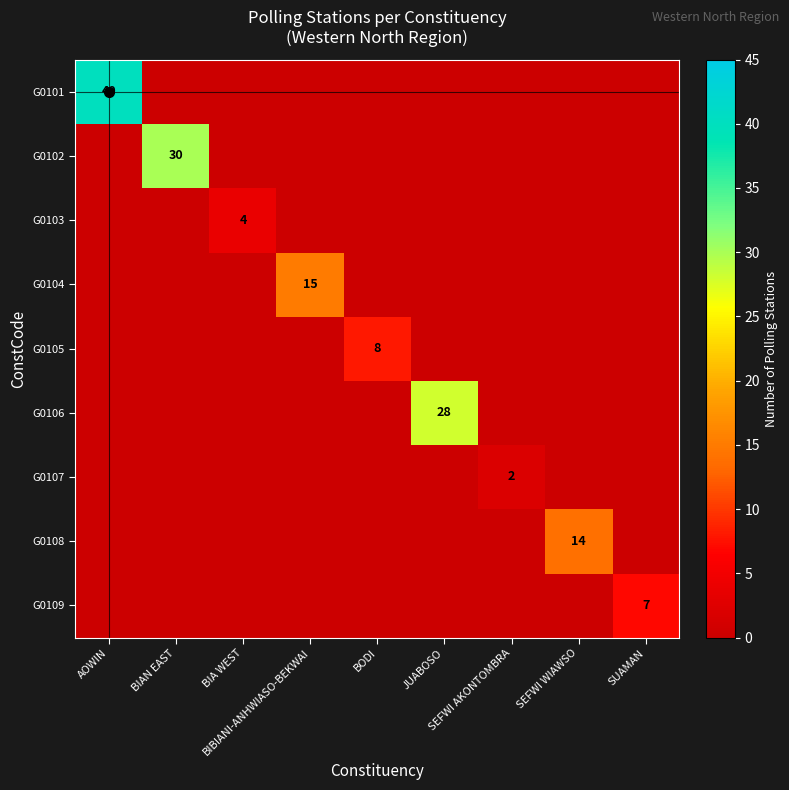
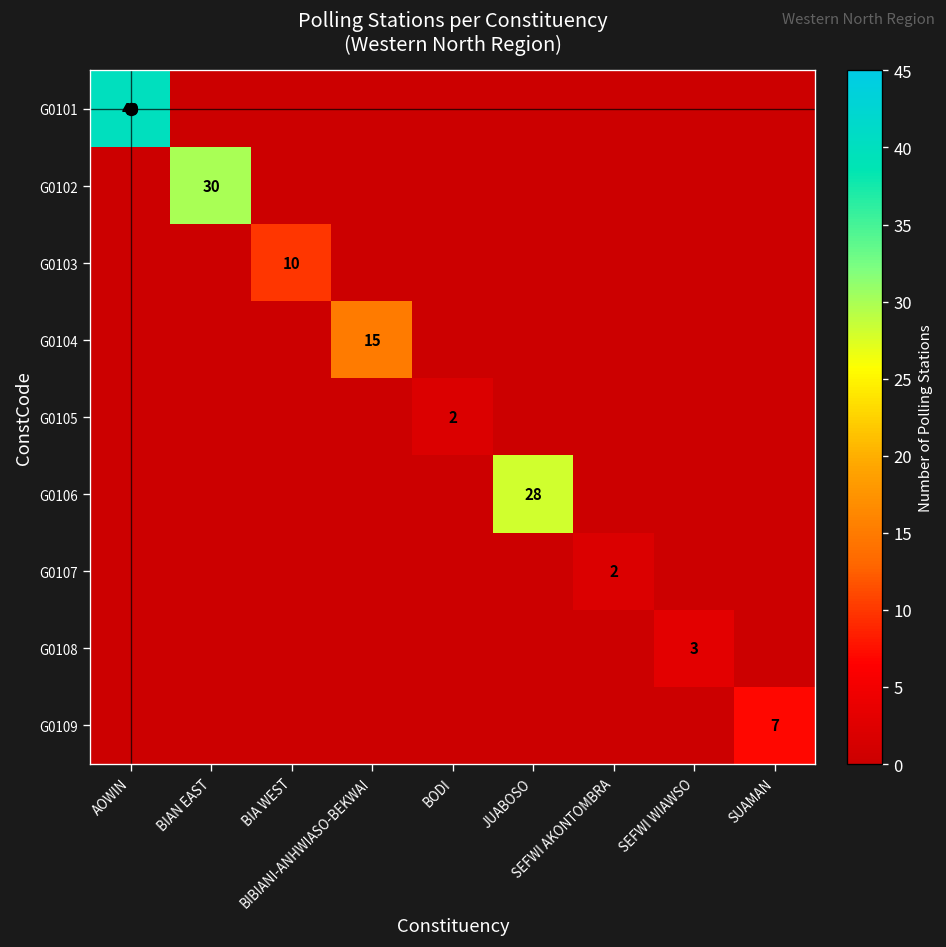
G0103, BIA WEST: 4 -> 10
G0105, BODI: 8 -> 2
G0108, SEFWI WIAWSO: 14 -> 3
